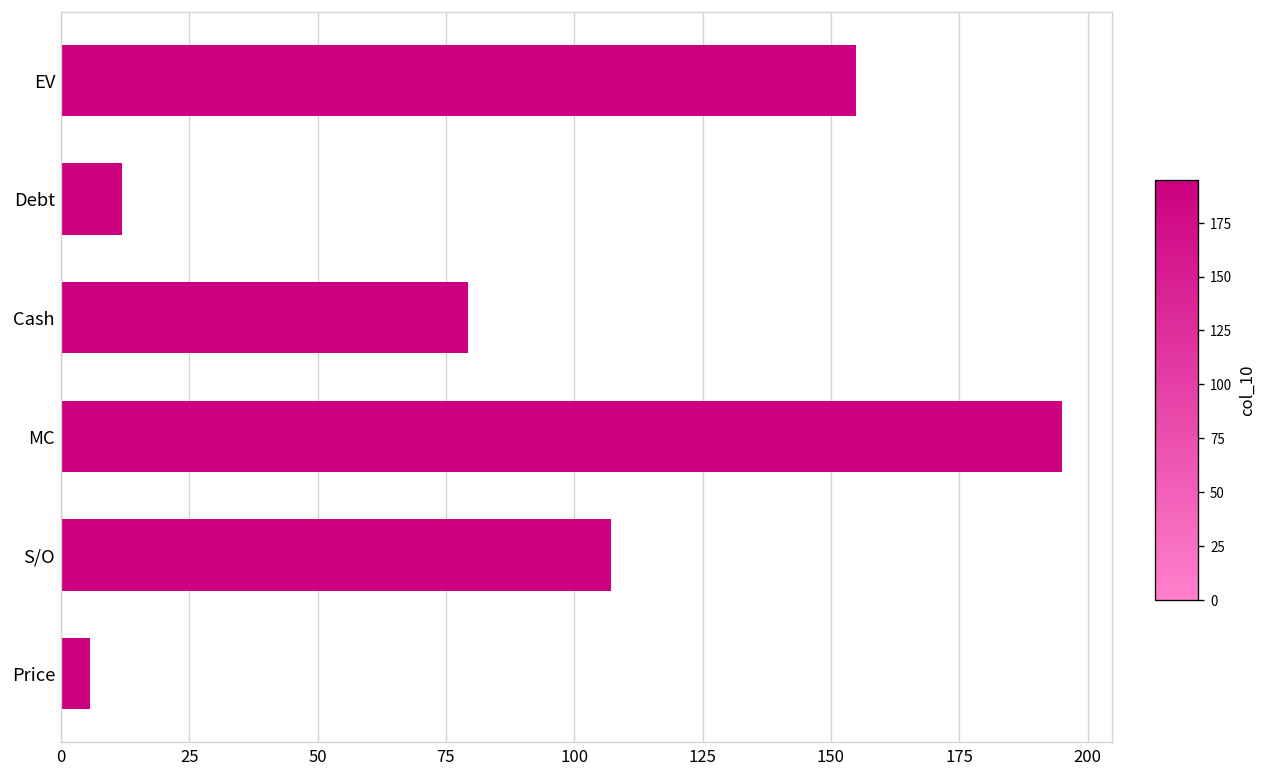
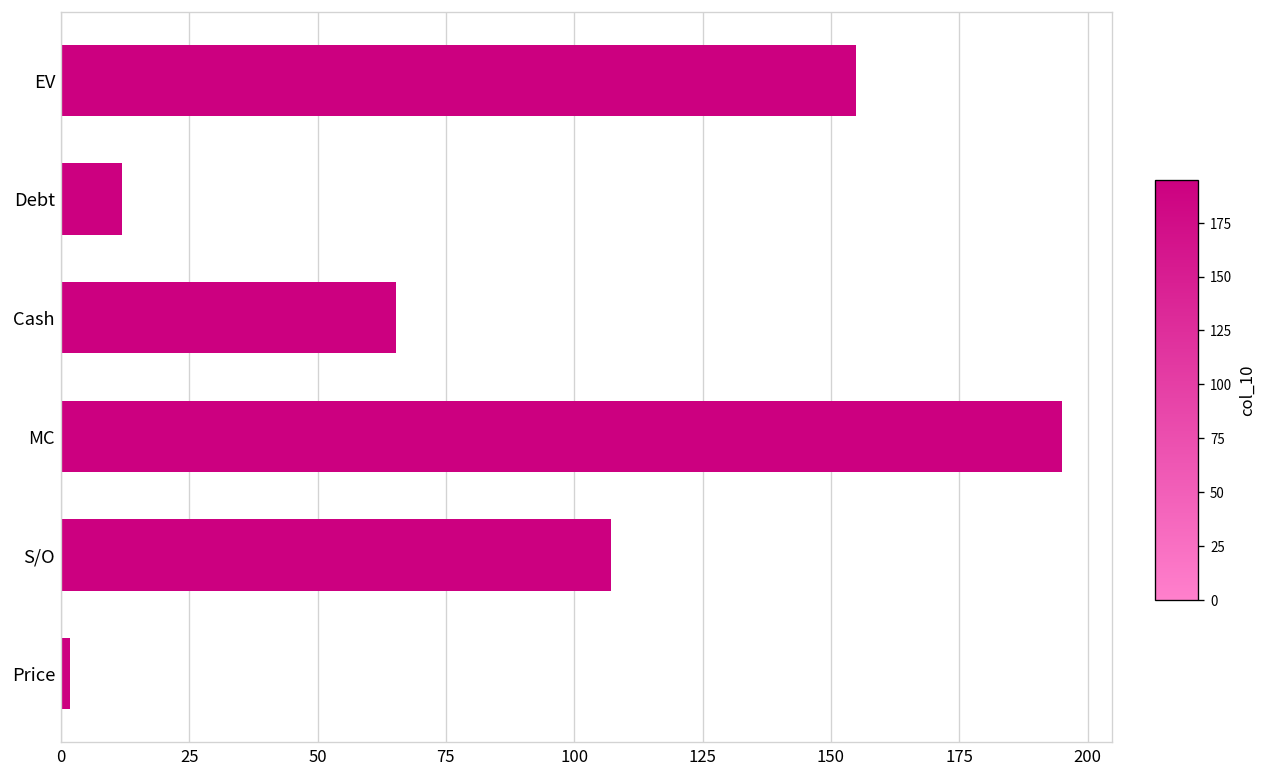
Cash: 79 -> 65
Price: 6 -> 2
